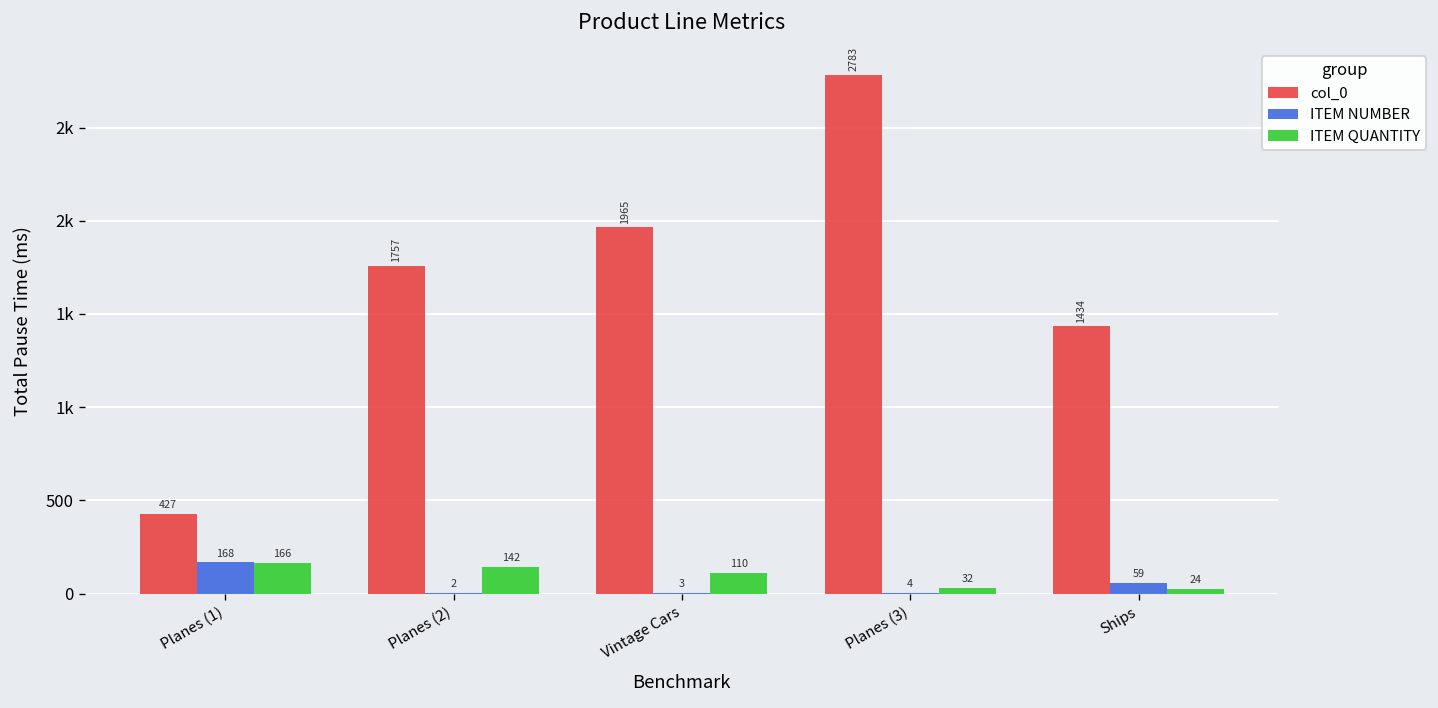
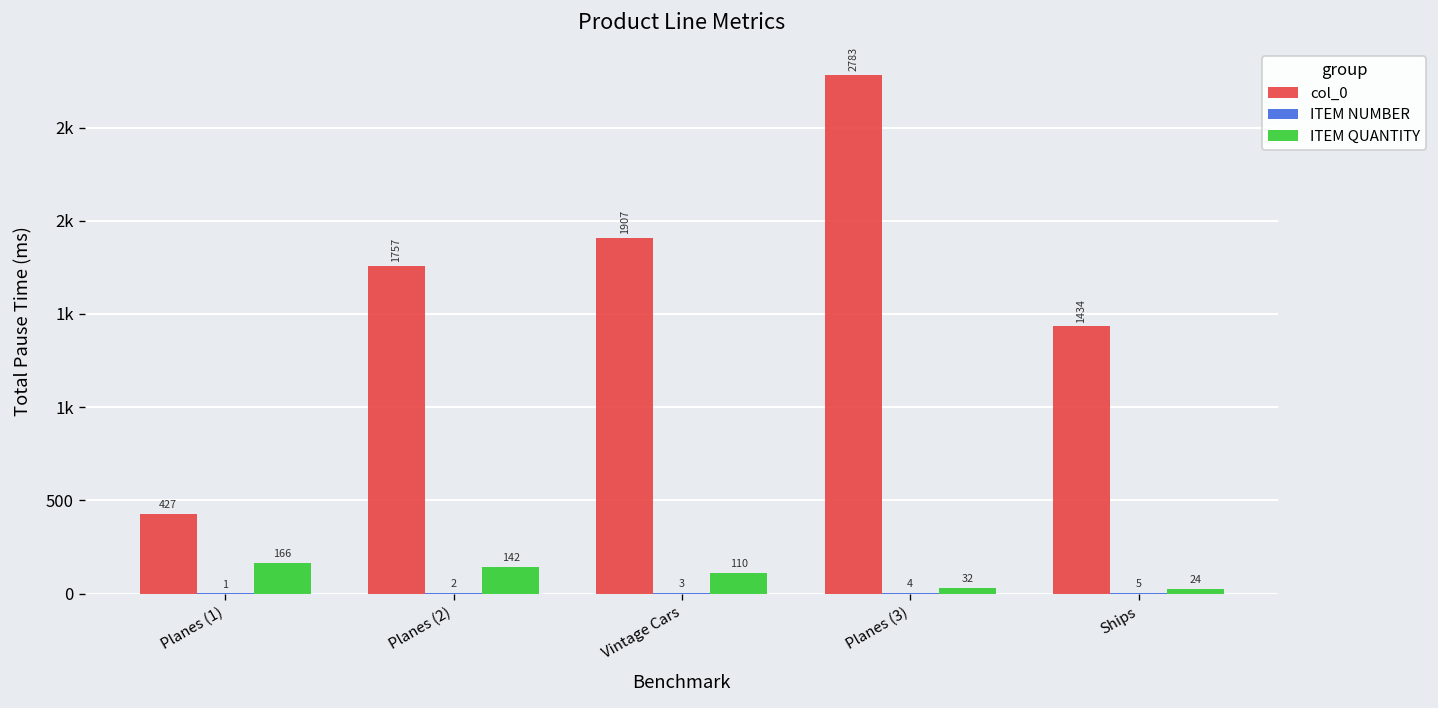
ITEM NUMBER, Planes (1): 168 -> 1
col_0, Vintage Cars: 1965 -> 1907
ITEM NUMBER, Ships: 59 -> 5
